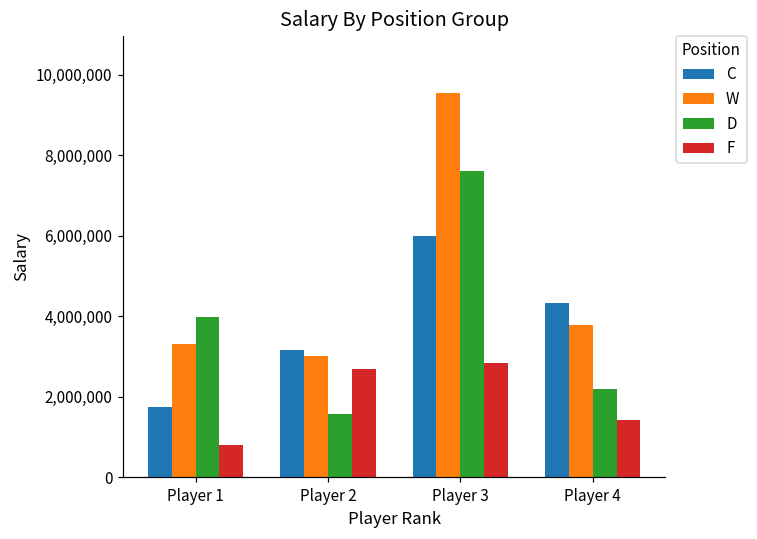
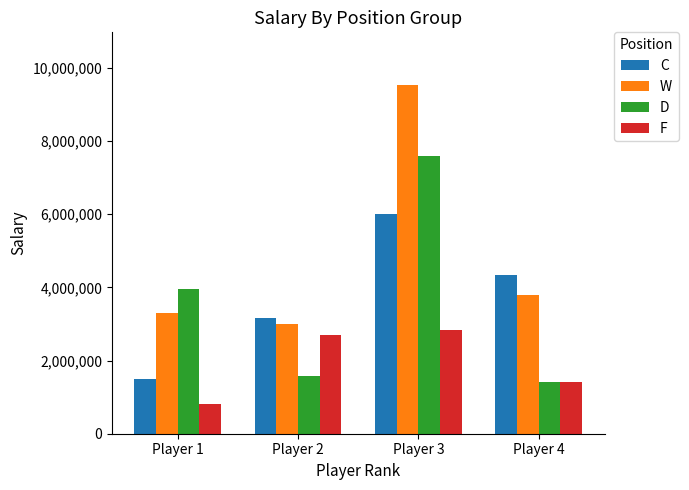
C, Player 1: 1,800,000 -> 1,500,000
D, Player 4: 2,200,000 -> 1,400,000
